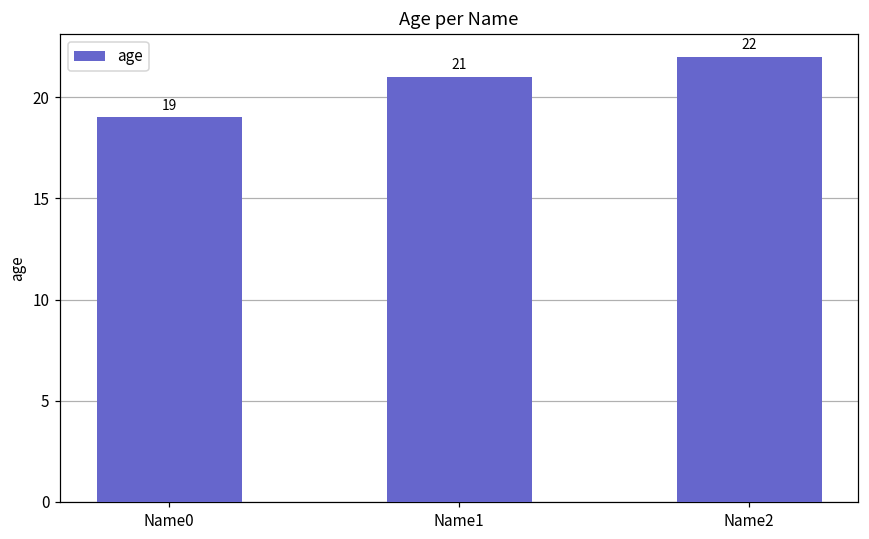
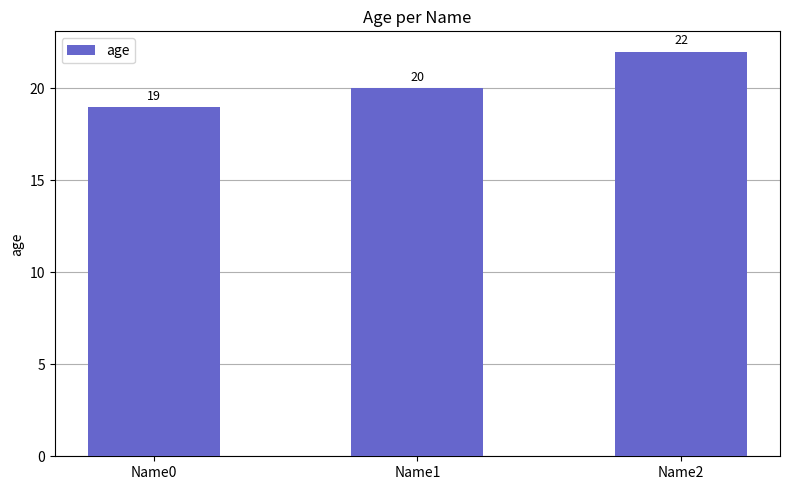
Name1: 21 -> 20
